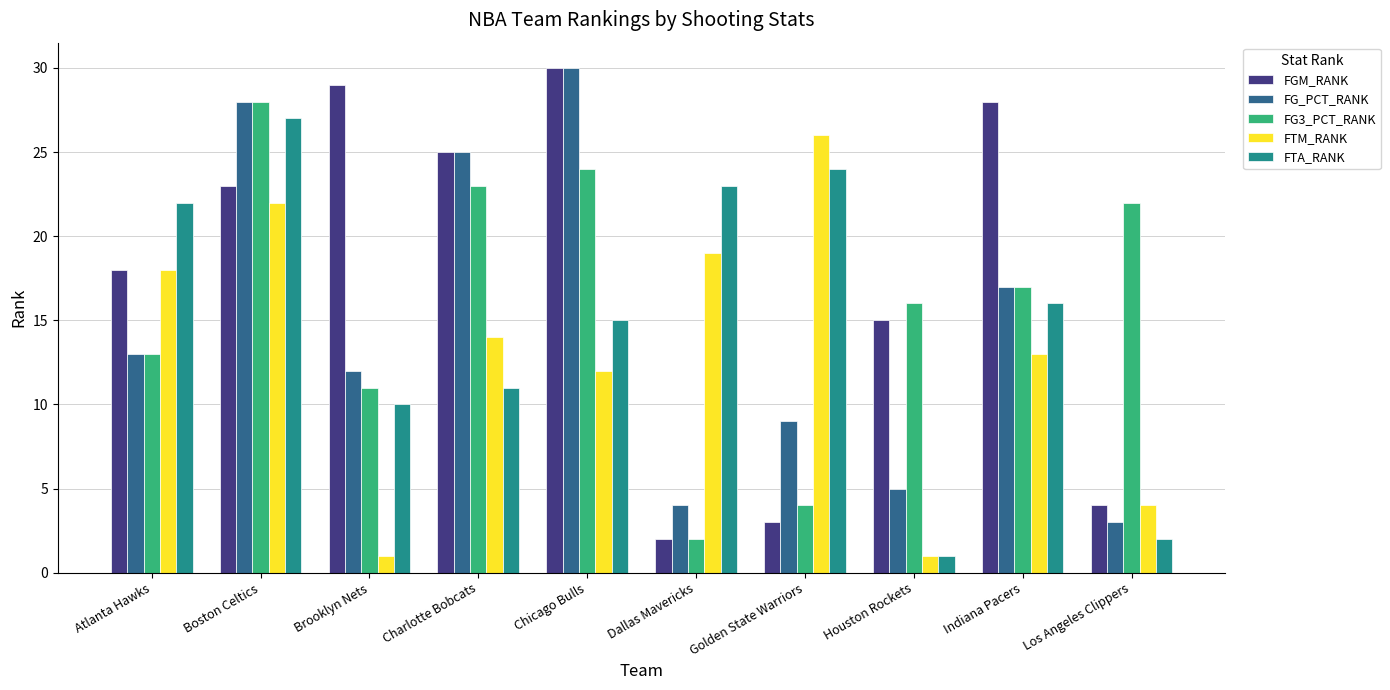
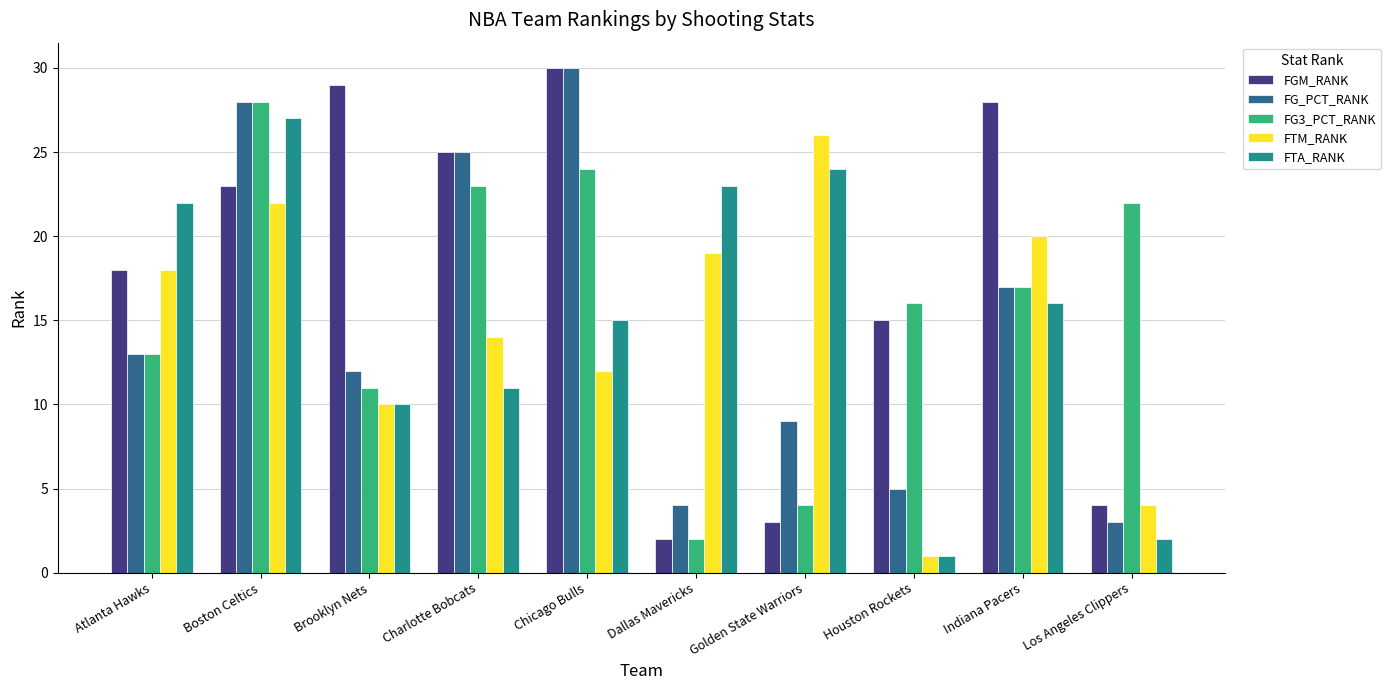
FTM_RANK, Brooklyn Nets: 1 -> 10
FTM_RANK, Indiana Pacers: 13 -> 20
